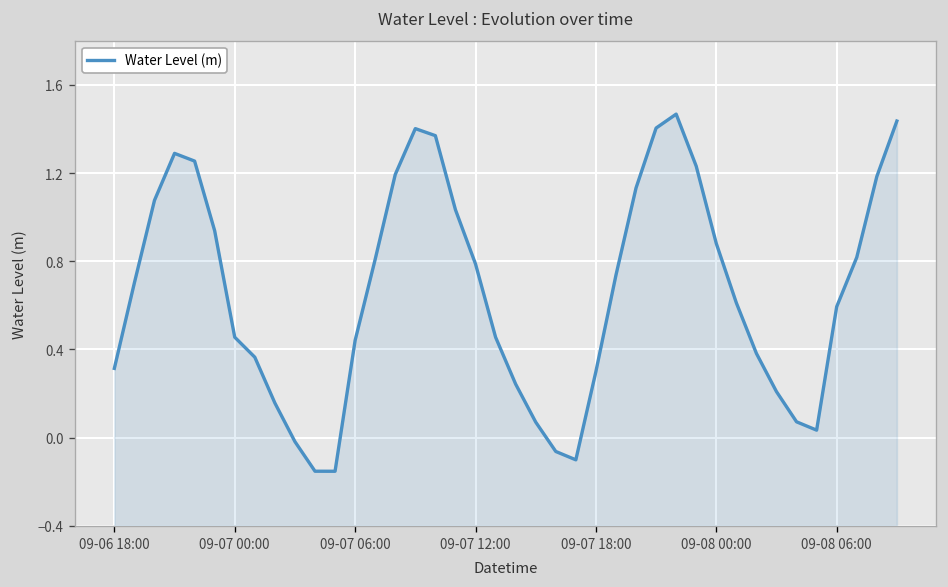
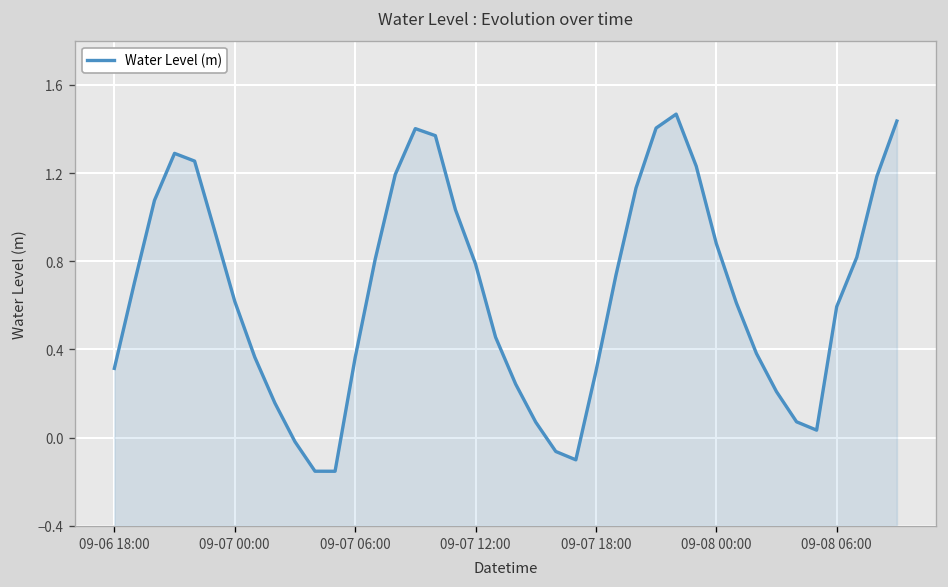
09-07 00:00: 0.46 -> 0.62
09-07 06:00: 0.44 -> 0.36
